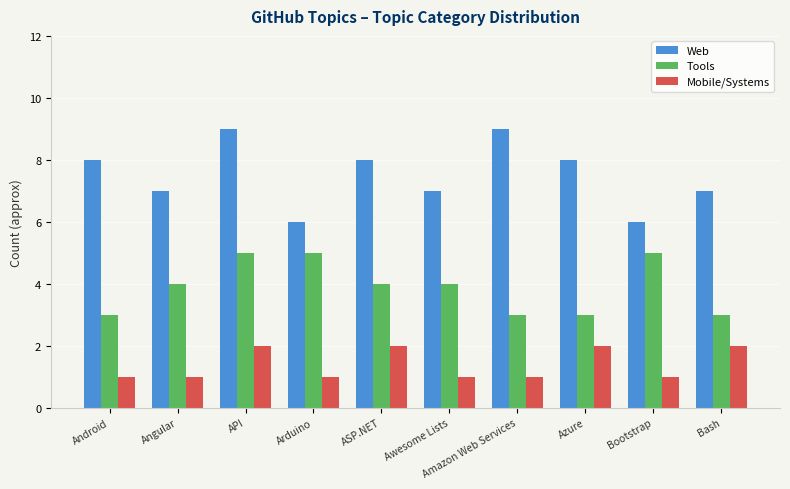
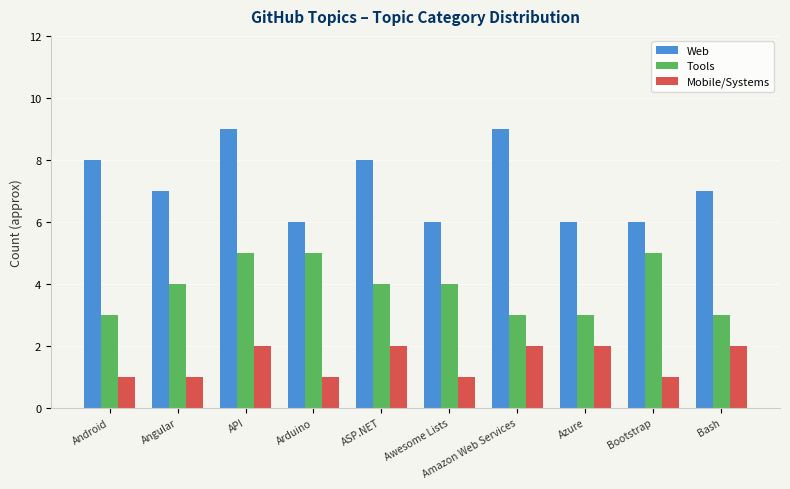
Web, Awesome Lists: 7 -> 6
Mobile/Systems, Amazon Web Services: 1 -> 2
Web, Azure: 8 -> 6
